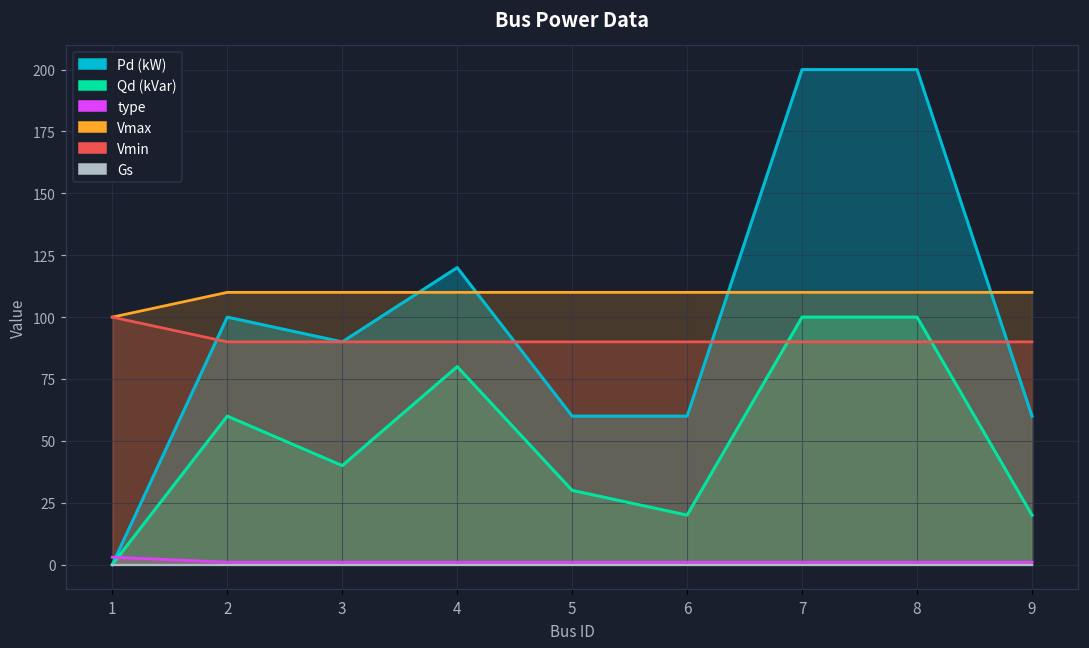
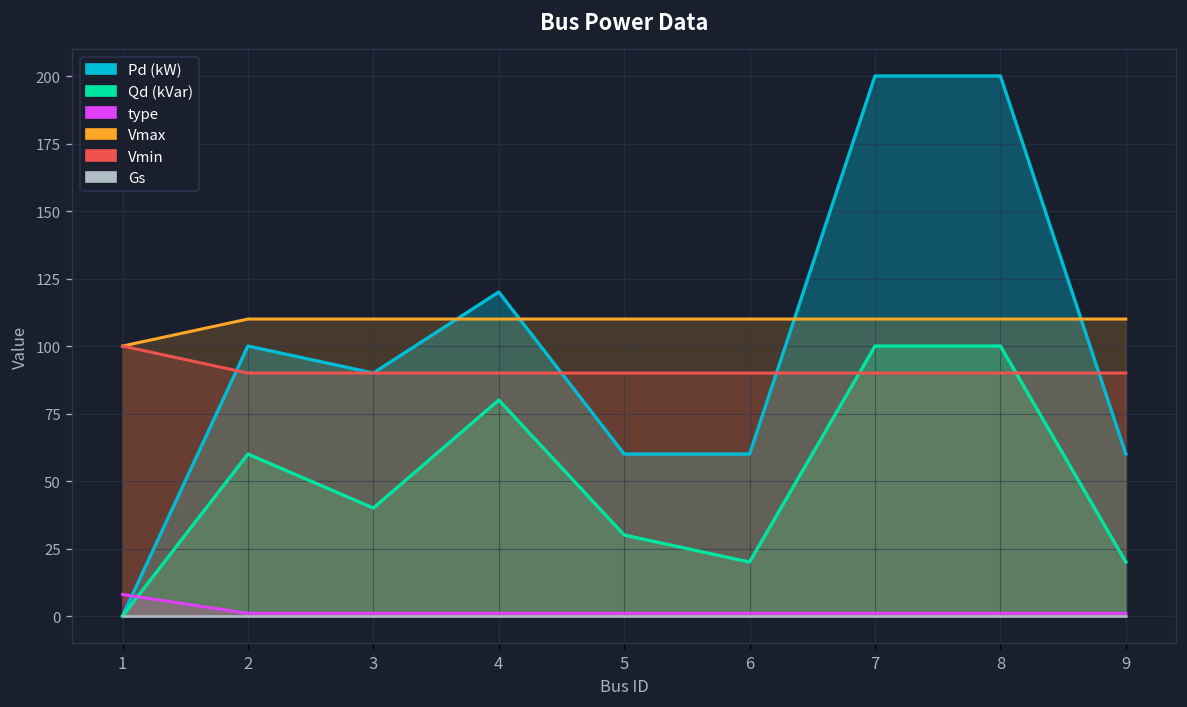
type, 1: 3 -> 8
